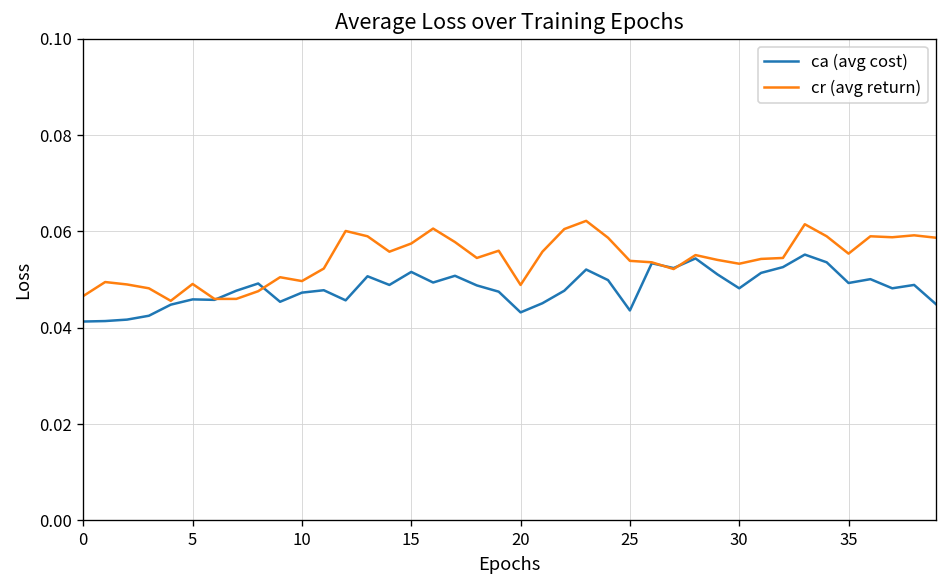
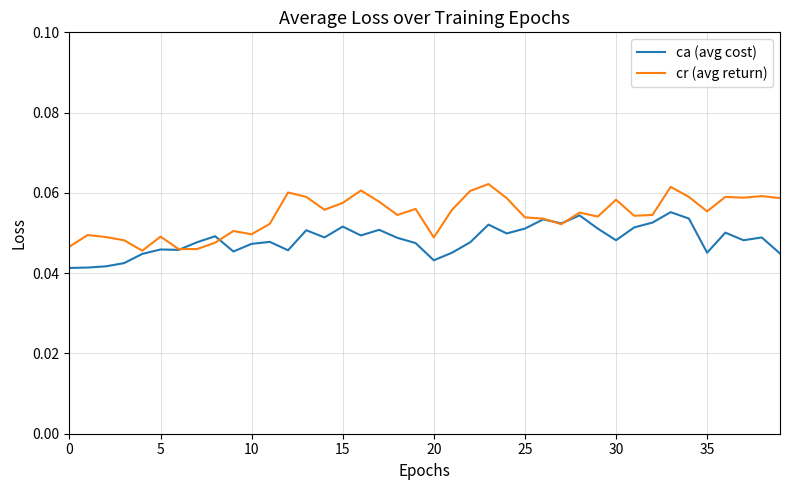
ca (avg cost), 25: 0.044 -> 0.051
cr (avg return), 30: 0.053 -> 0.058
ca (avg cost), 35: 0.049 -> 0.045
